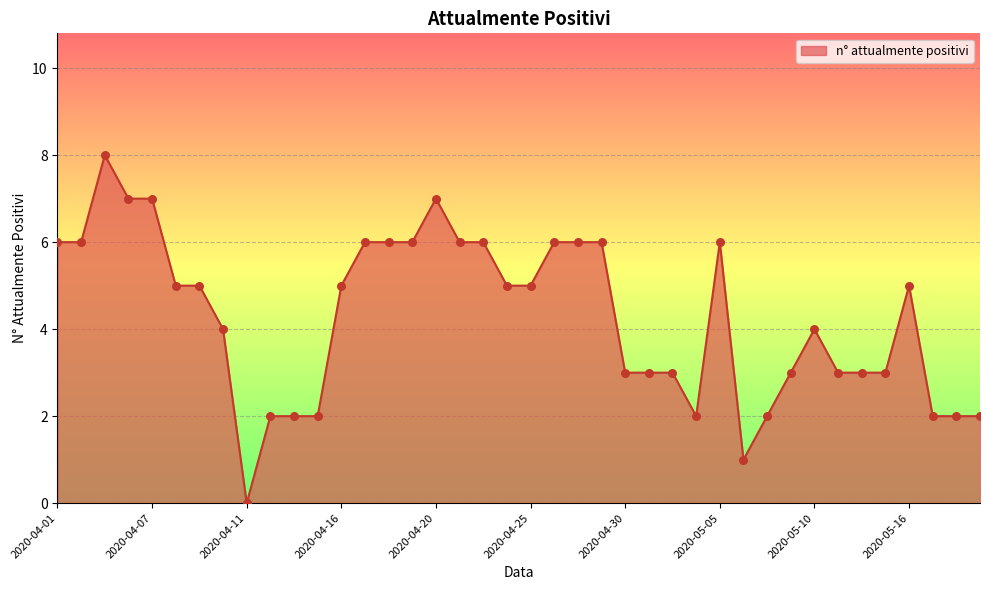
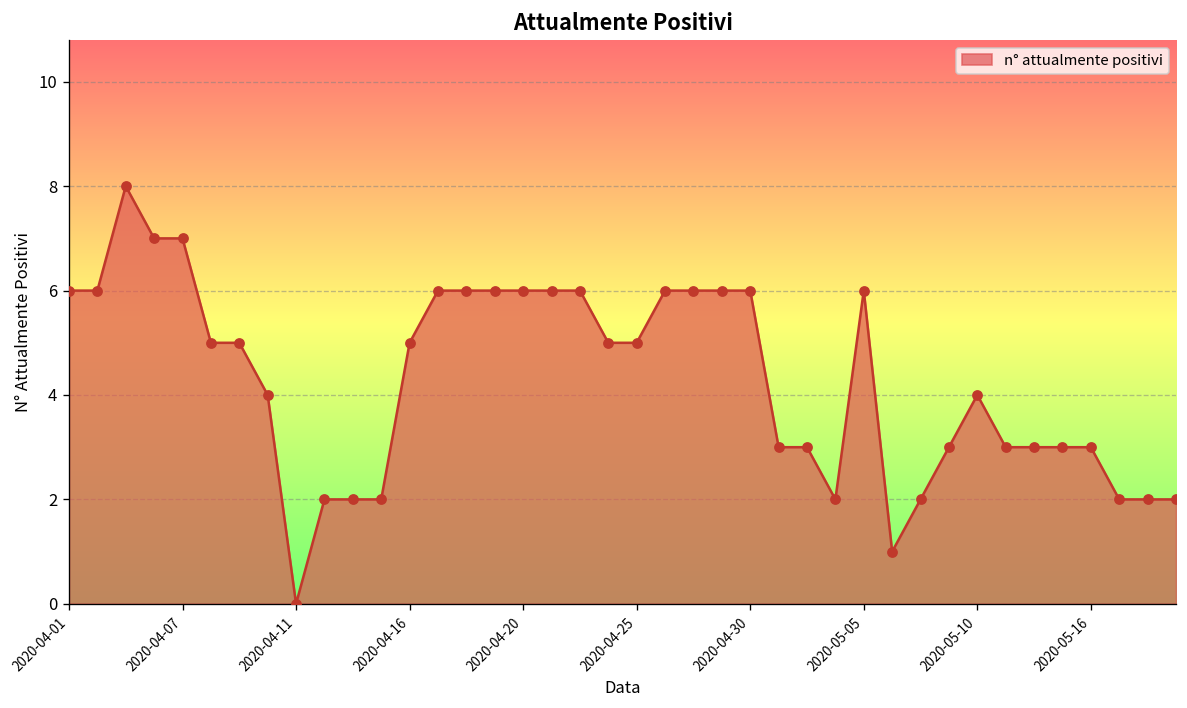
2020-04-20: 7 -> 6
2020-04-30: 3 -> 6
2020-05-16: 5 -> 3
